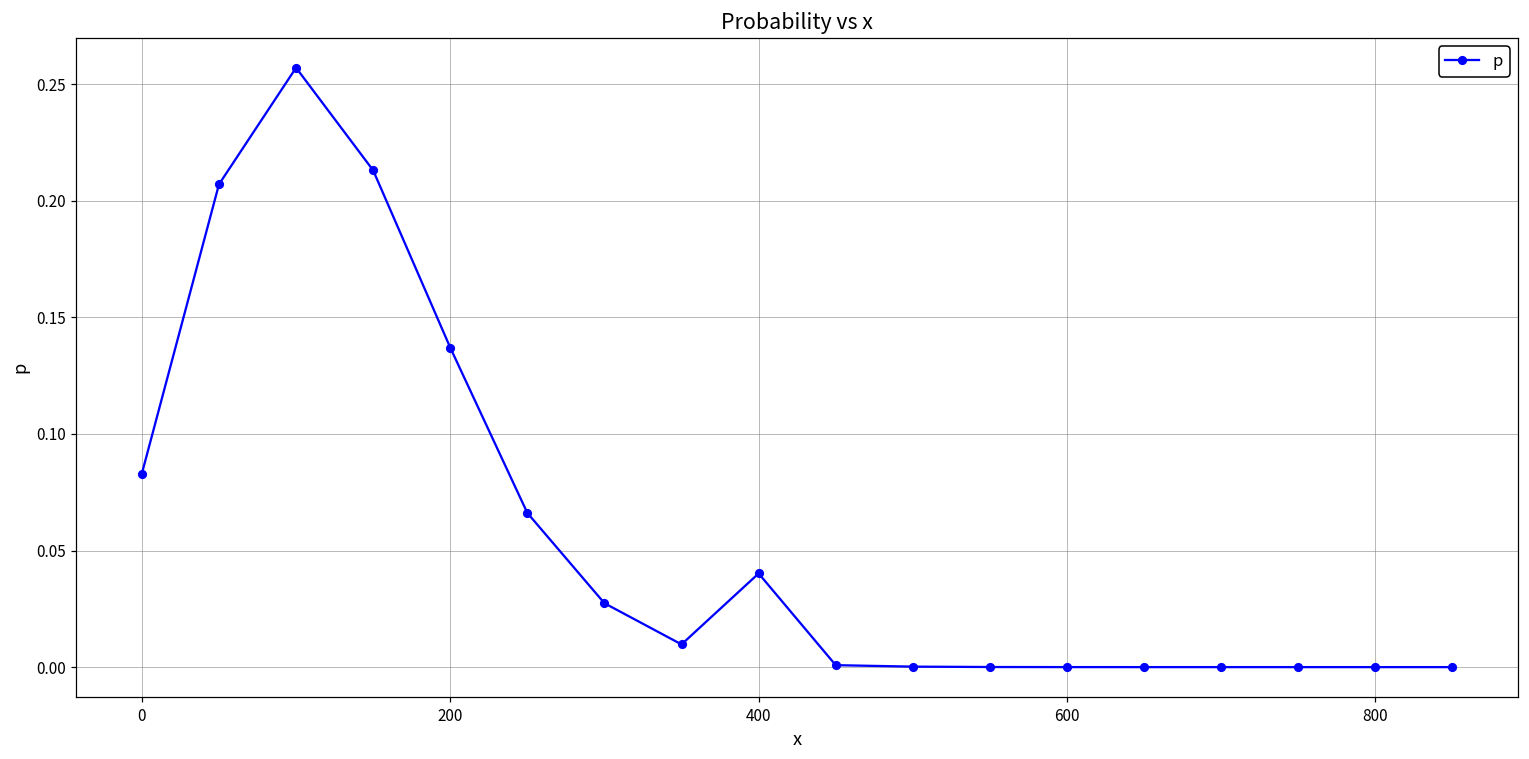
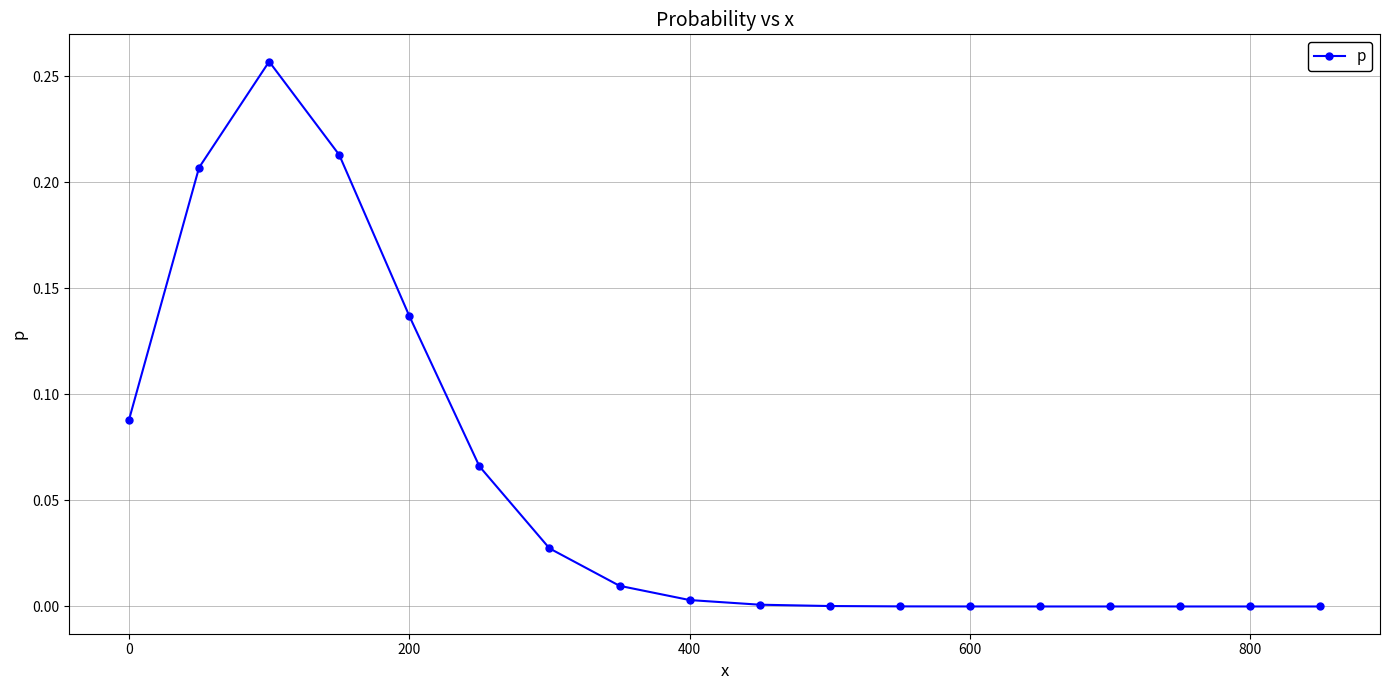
0: 0.083 -> 0.088
400: 0.040 -> 0.003
